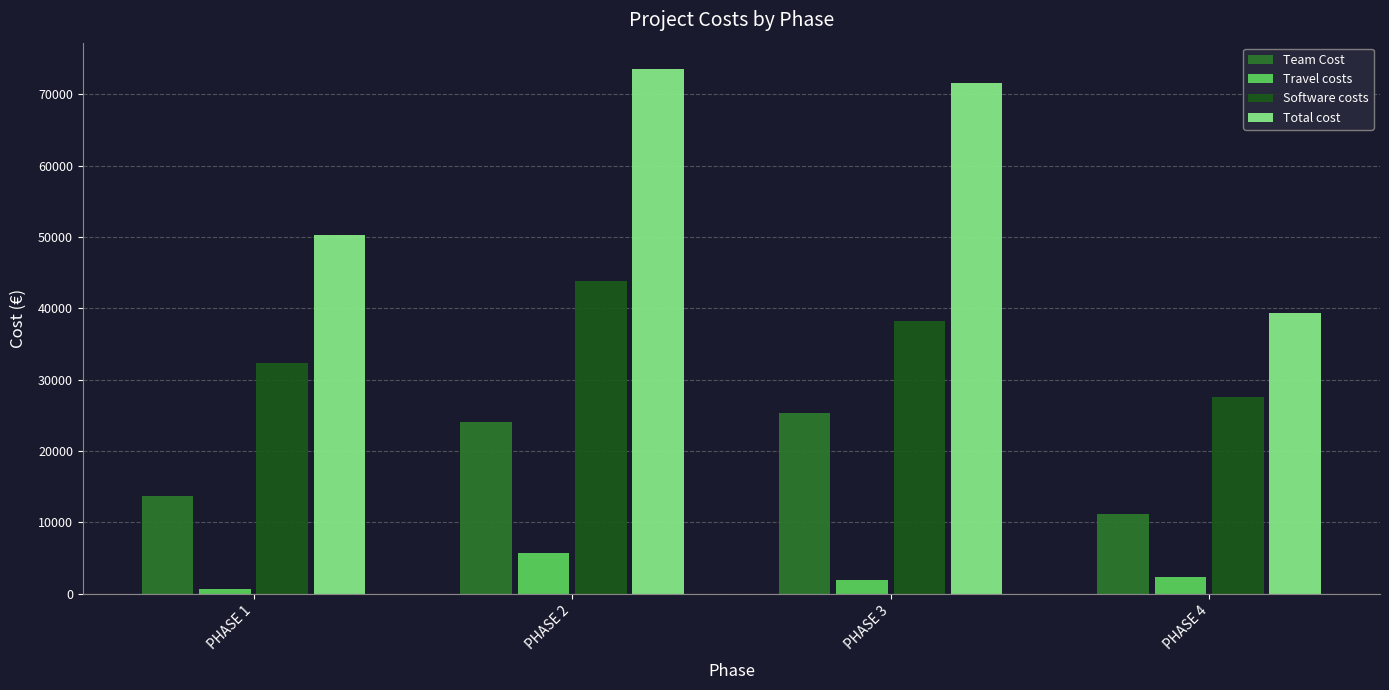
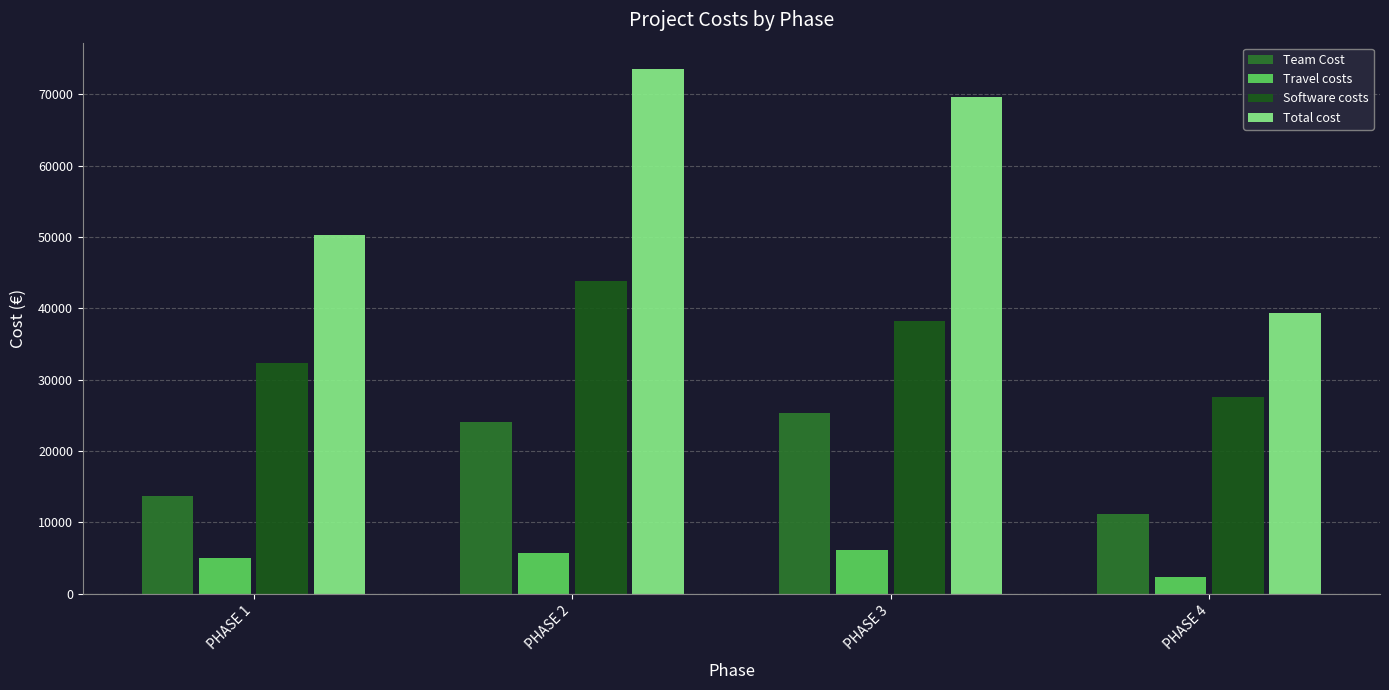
Travel costs, PHASE 1: 1000 -> 5000
Travel costs, PHASE 3: 2000 -> 6000
Total cost, PHASE 3: 72000 -> 70000
